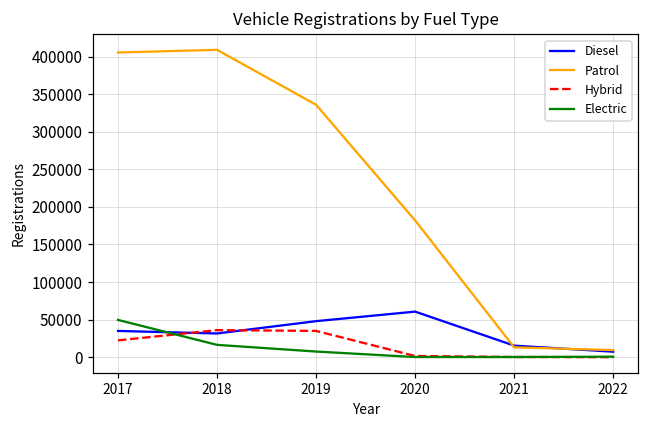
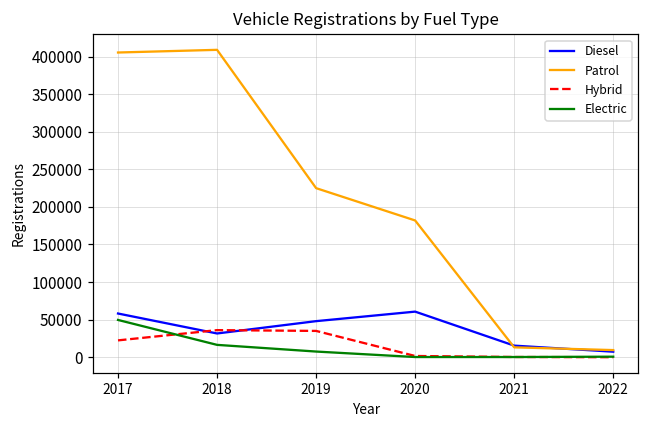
Diesel, 2017: 30000 -> 60000
Patrol, 2019: 340000 -> 220000
